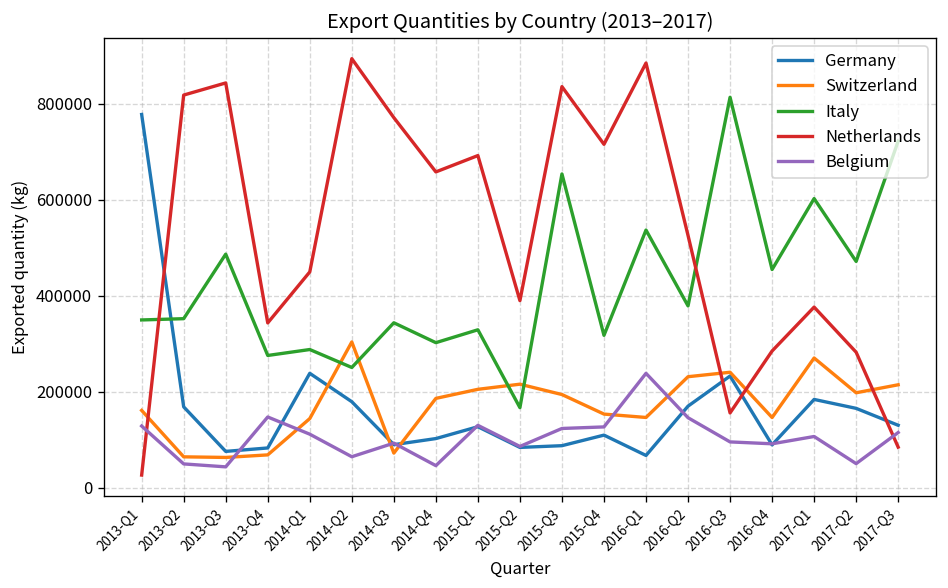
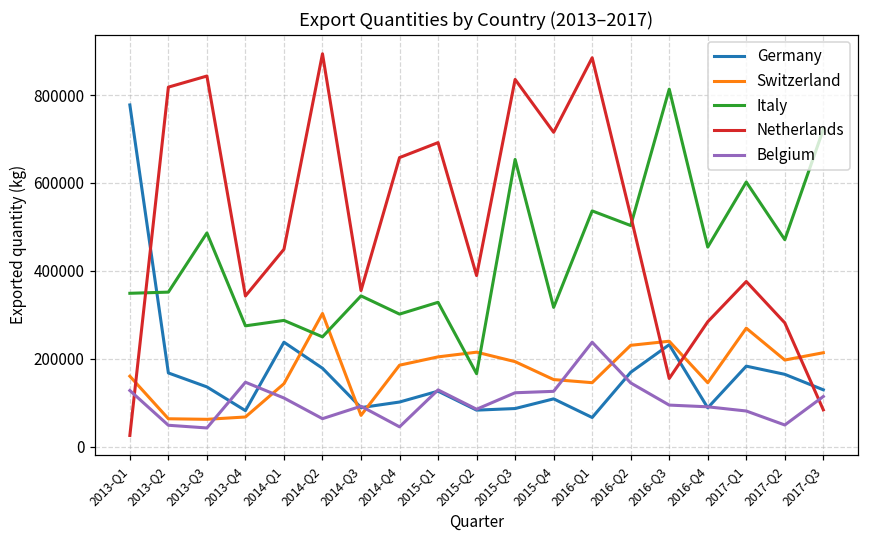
Germany, 2013-Q3: 80000 -> 140000
Netherlands, 2014-Q3: 770000 -> 360000
Italy, 2016-Q2: 380000 -> 500000
Belgium, 2017-Q1: 110000 -> 80000
